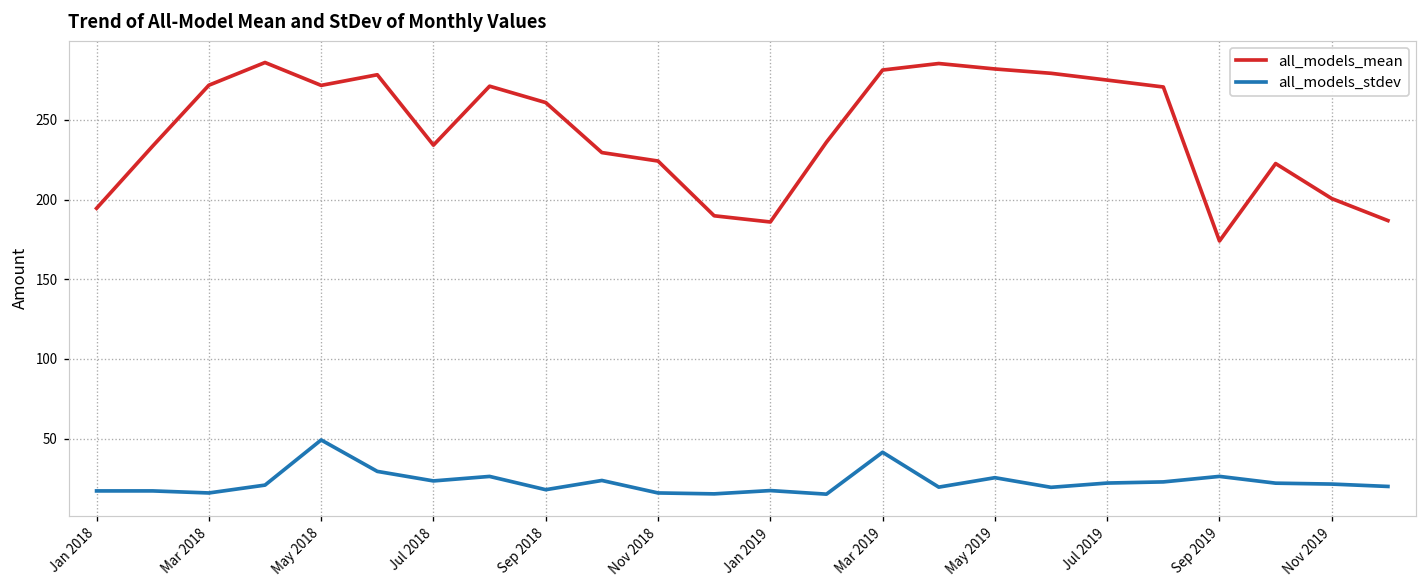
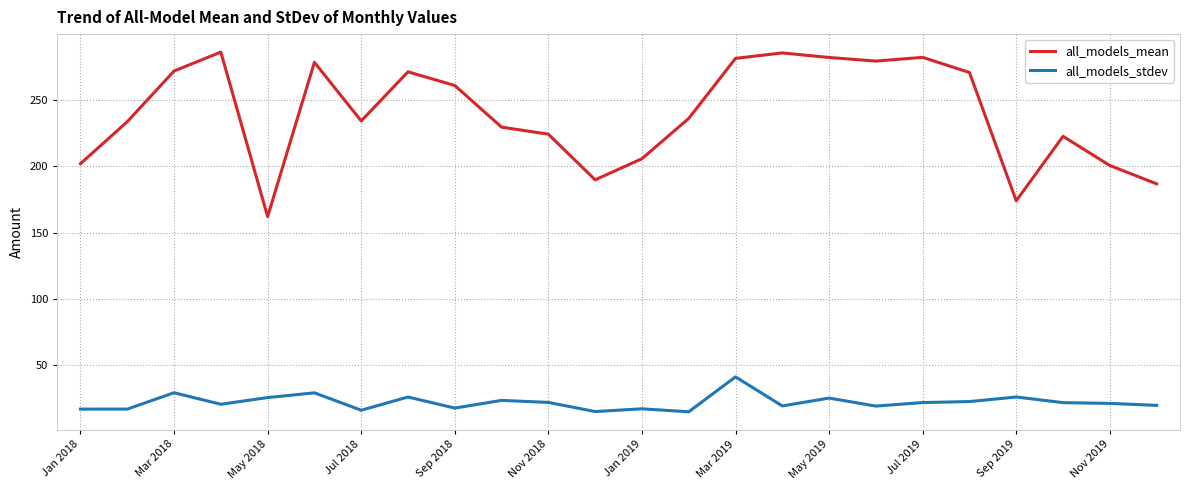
all_models_mean, Jan 2018: 195 -> 202
all_models_stdev, Mar 2018: 16 -> 29
all_models_mean, May 2018: 272 -> 162
all_models_stdev, May 2018: 49 -> 26
all_models_stdev, Jul 2018: 23 -> 16
all_models_stdev, Nov 2018: 16 -> 22
all_models_mean, Jan 2019: 186 -> 206
all_models_mean, Jul 2019: 275 -> 282
